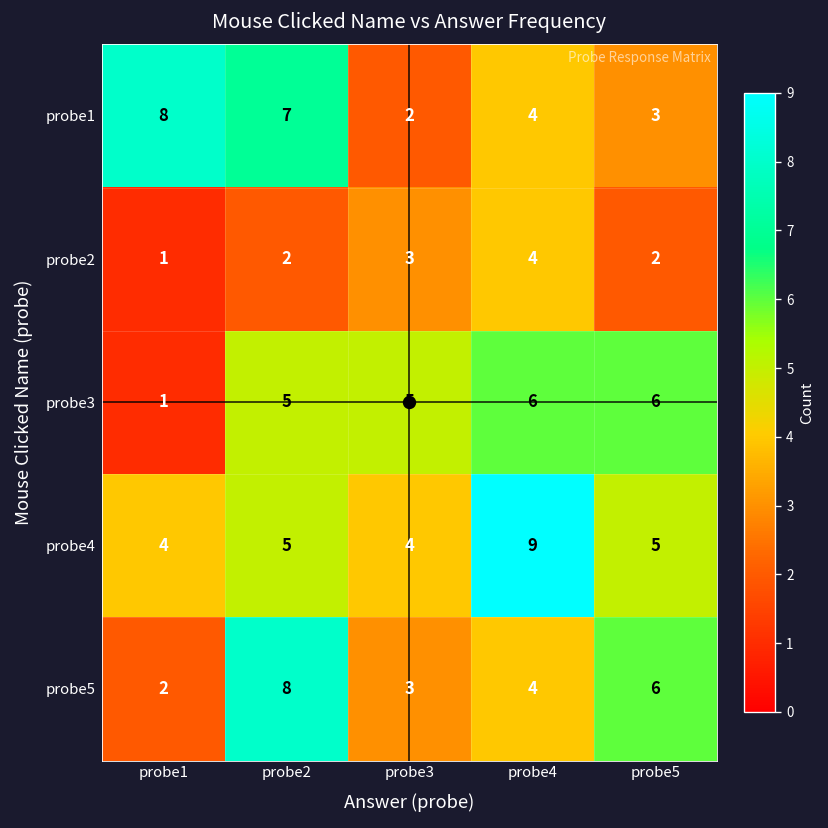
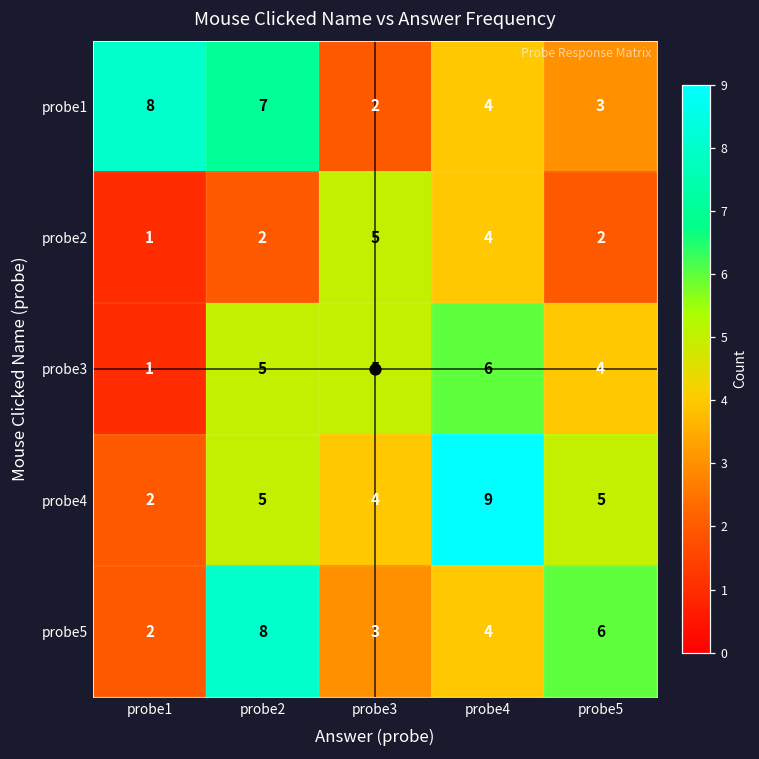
probe2, probe3: 3 -> 5
probe3, probe5: 6 -> 4
probe4, probe1: 4 -> 2
